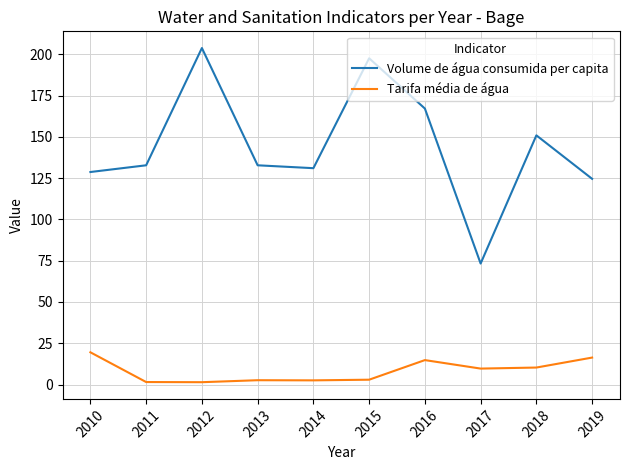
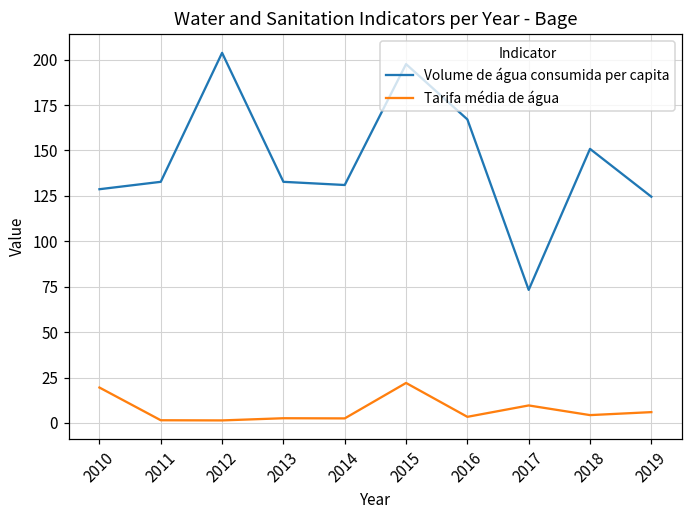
Tarifa média de água, 2015: 3 -> 22
Tarifa média de água, 2016: 15 -> 3
Tarifa média de água, 2018: 10 -> 4
Tarifa média de água, 2019: 16 -> 6
